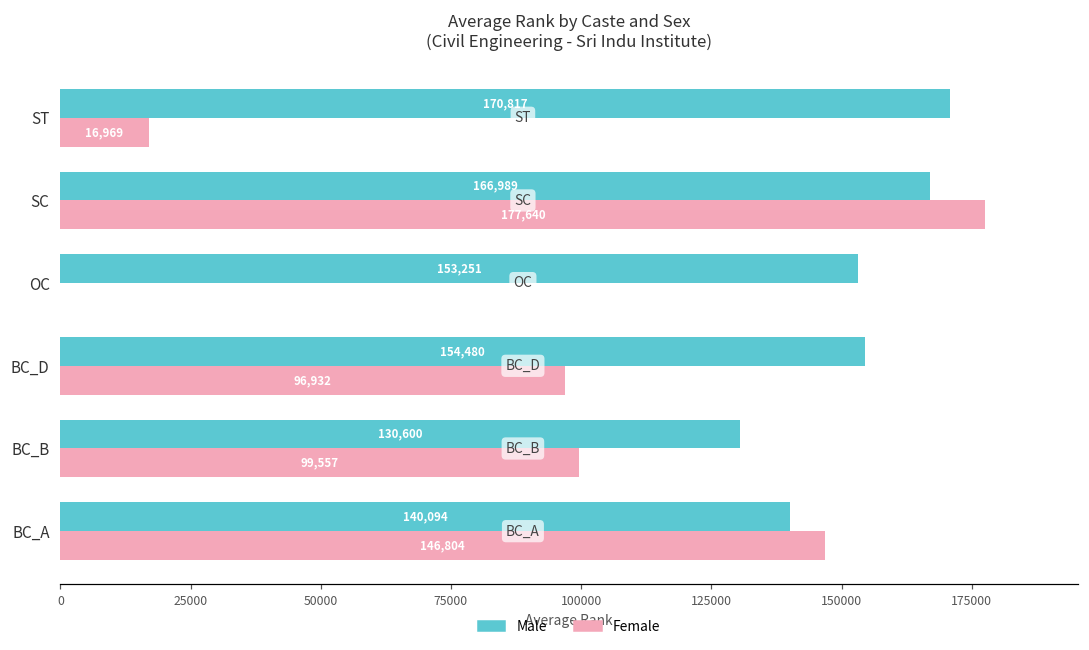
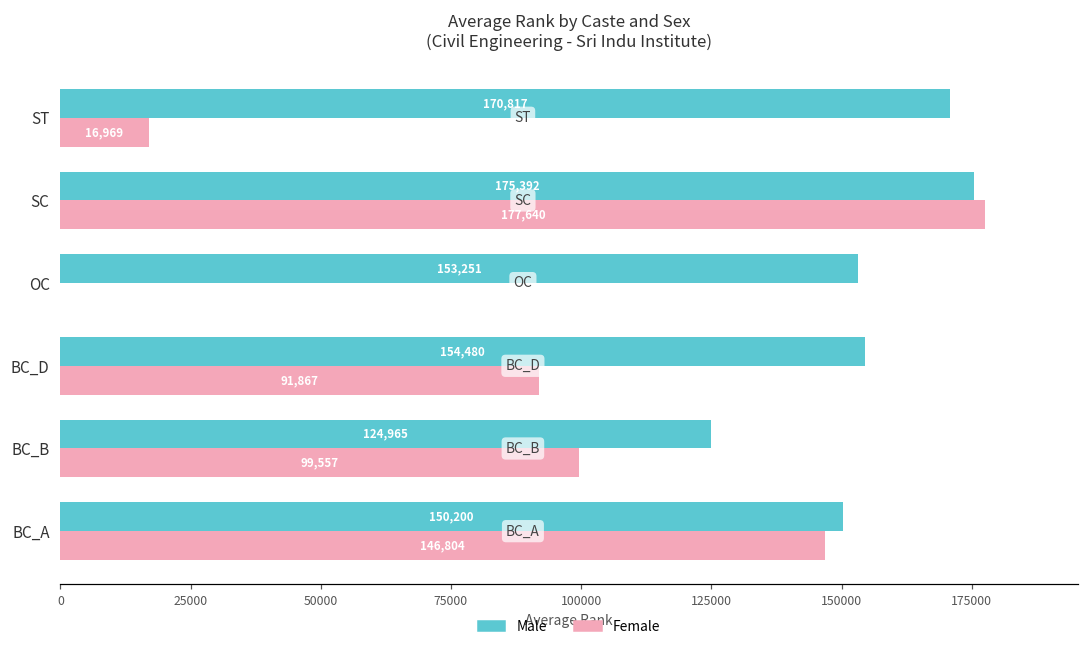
Male, SC: 166,989 -> 175,392
Female, BC_D: 96,932 -> 91,867
Male, BC_B: 130,600 -> 124,965
Male, BC_A: 140,094 -> 150,200
